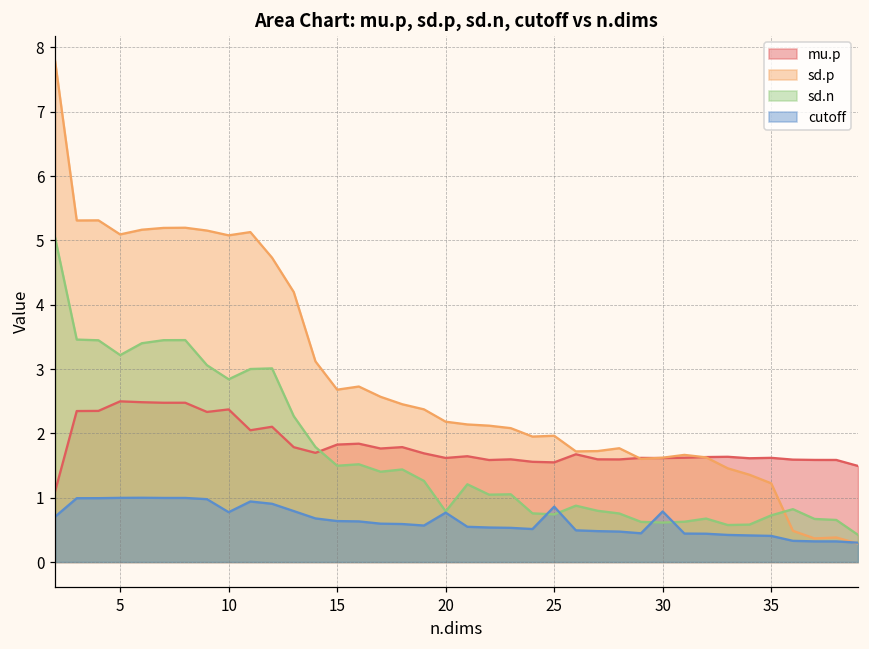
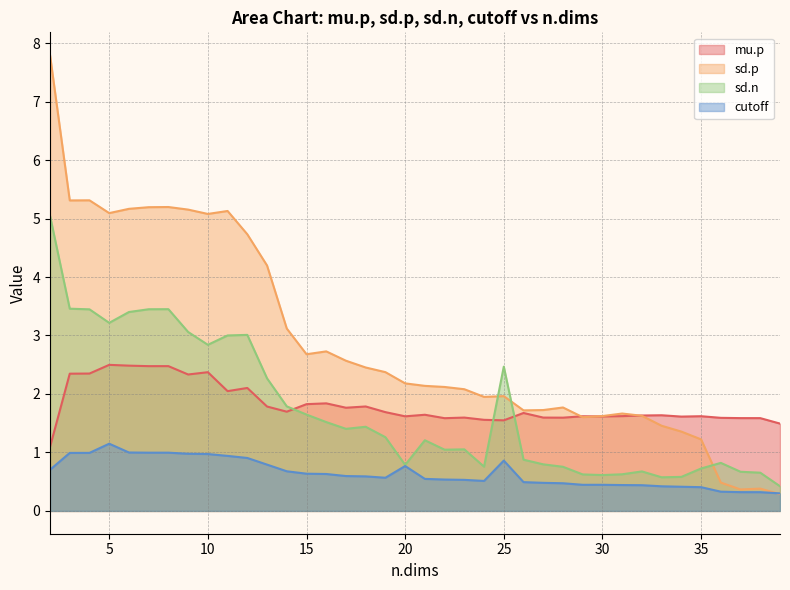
cutoff, 5: 1.0 -> 1.1
cutoff, 10: 0.8 -> 1.0
sd.n, 15: 1.5 -> 1.6
sd.n, 25: 0.7 -> 2.5
cutoff, 30: 0.8 -> 0.4
